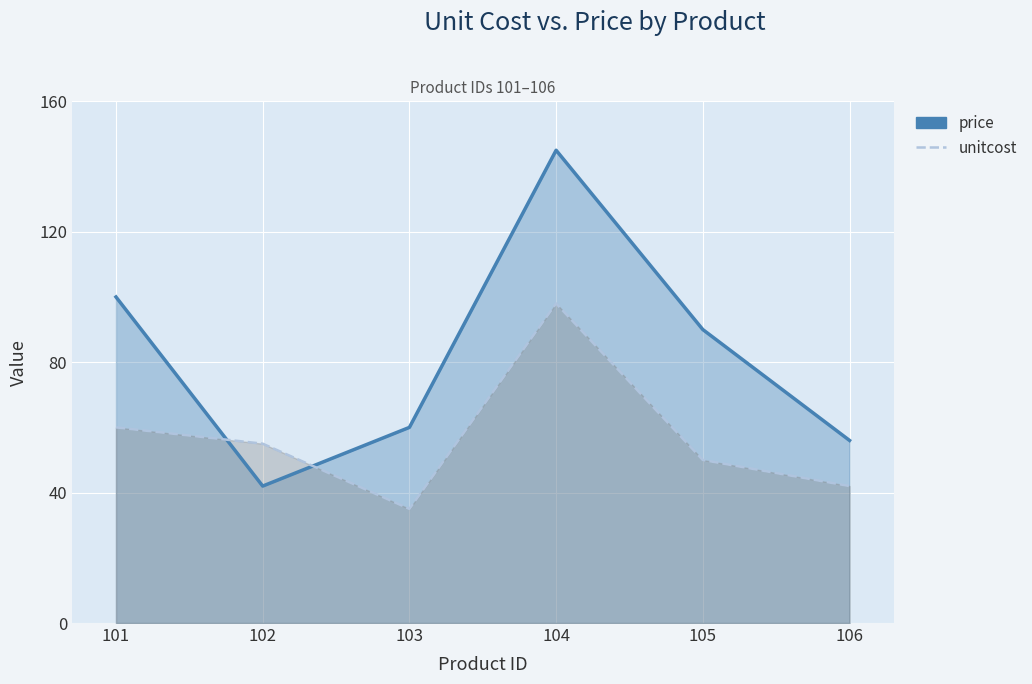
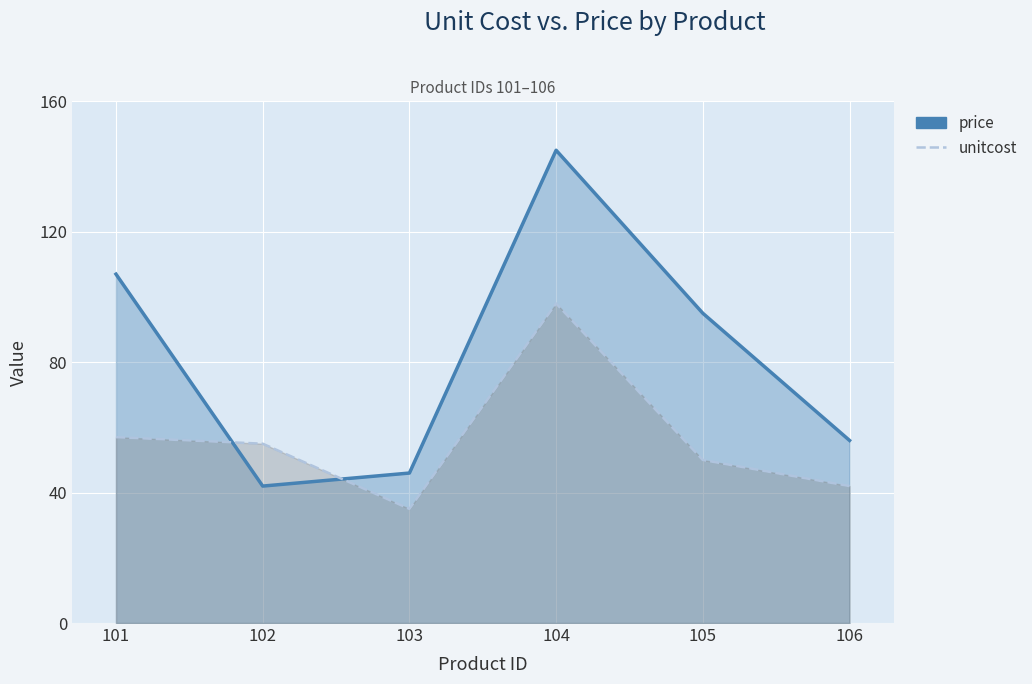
price, 101: 100 -> 107
unitcost, 101: 60 -> 57
price, 103: 60 -> 46
price, 105: 90 -> 95
